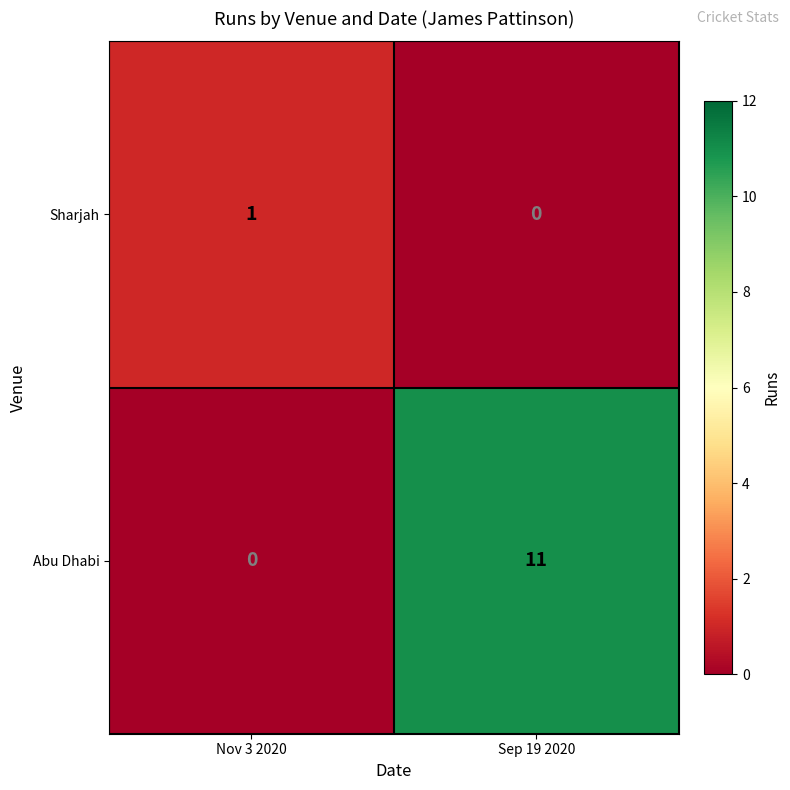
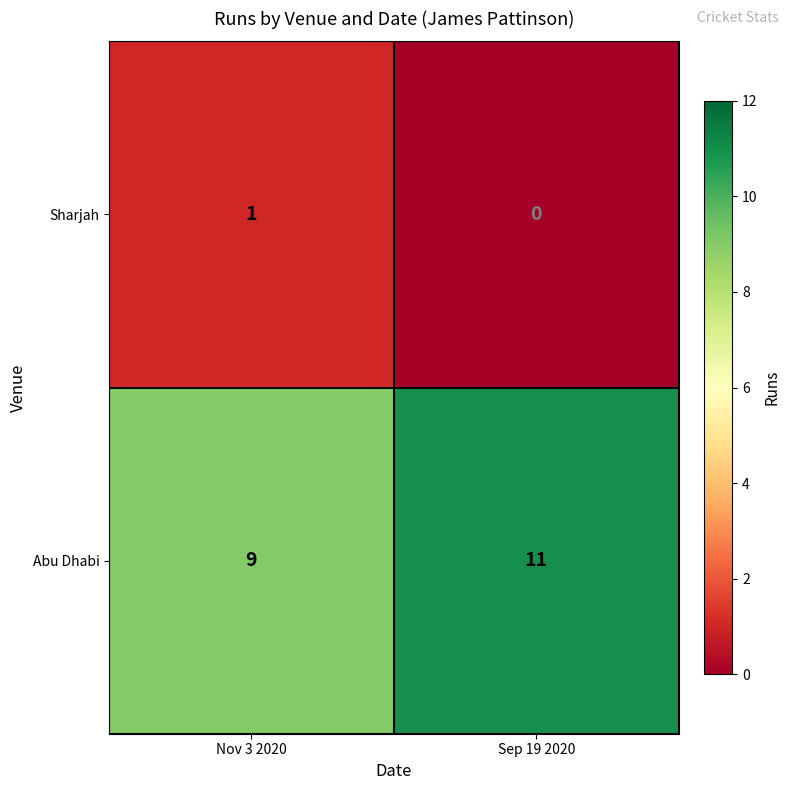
Abu Dhabi, Nov 3 2020: 0 -> 9
